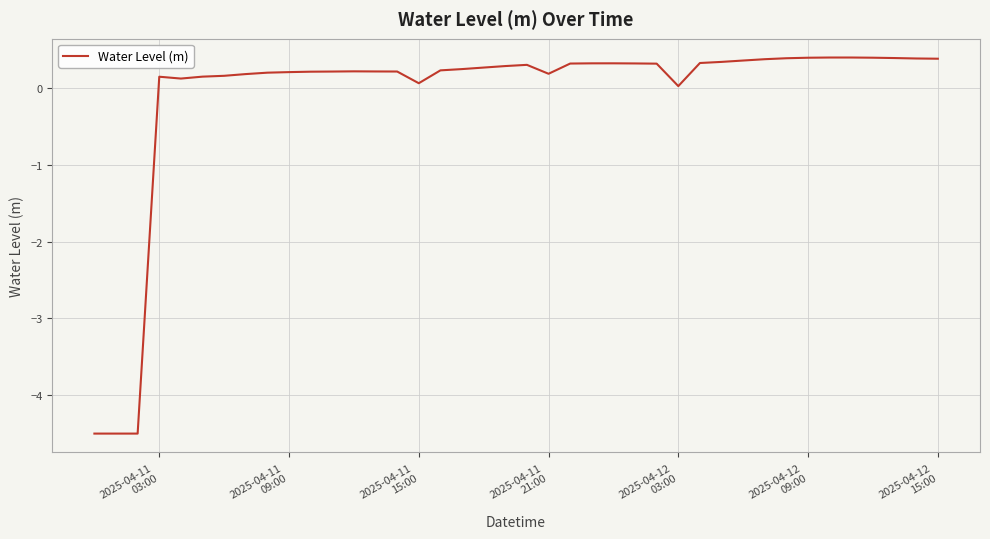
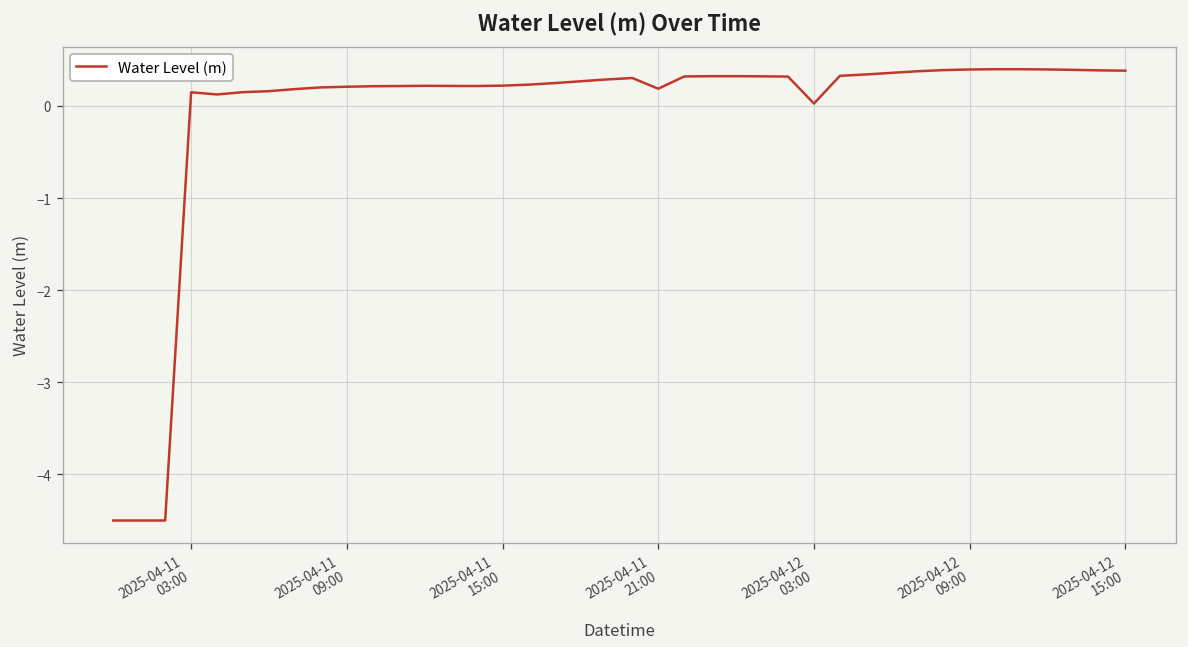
2025-04-11 15:00: 0.1 -> 0.2
